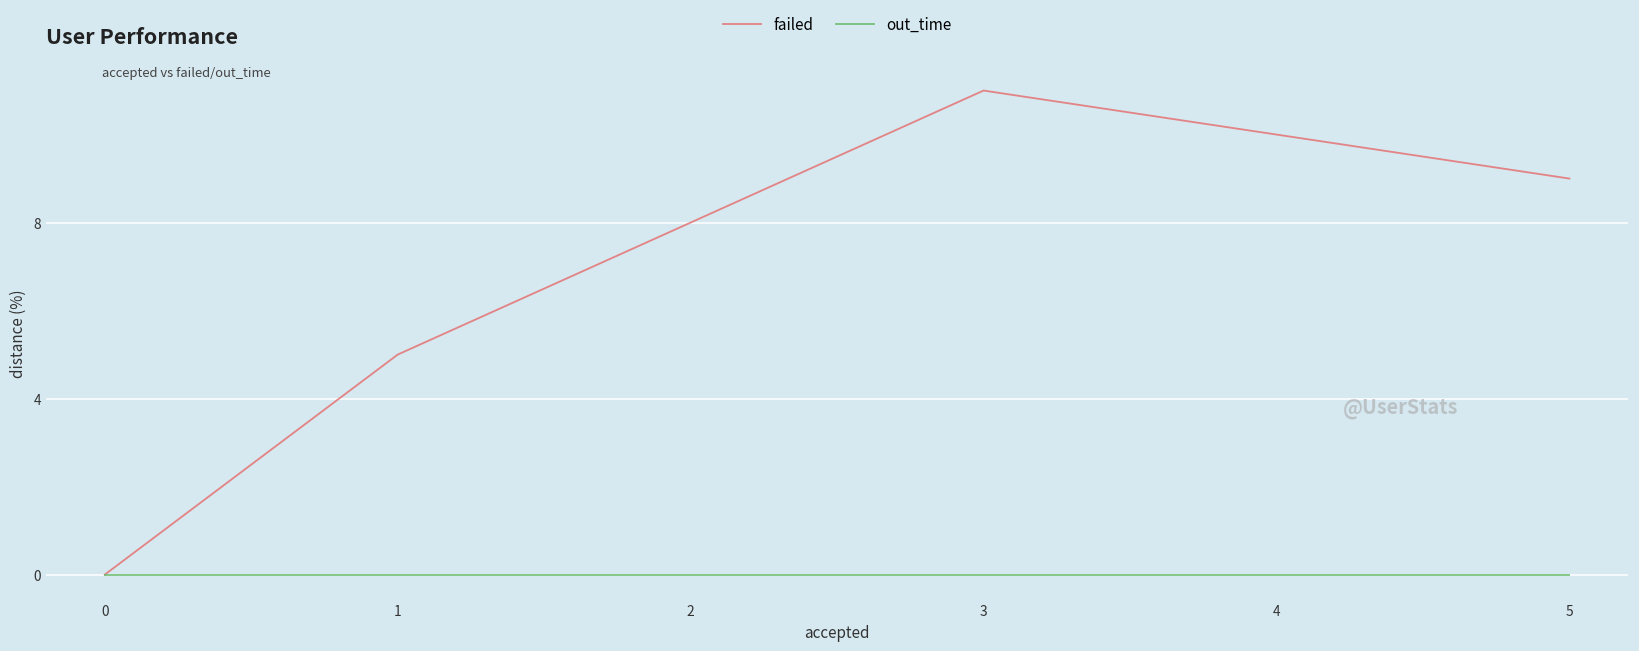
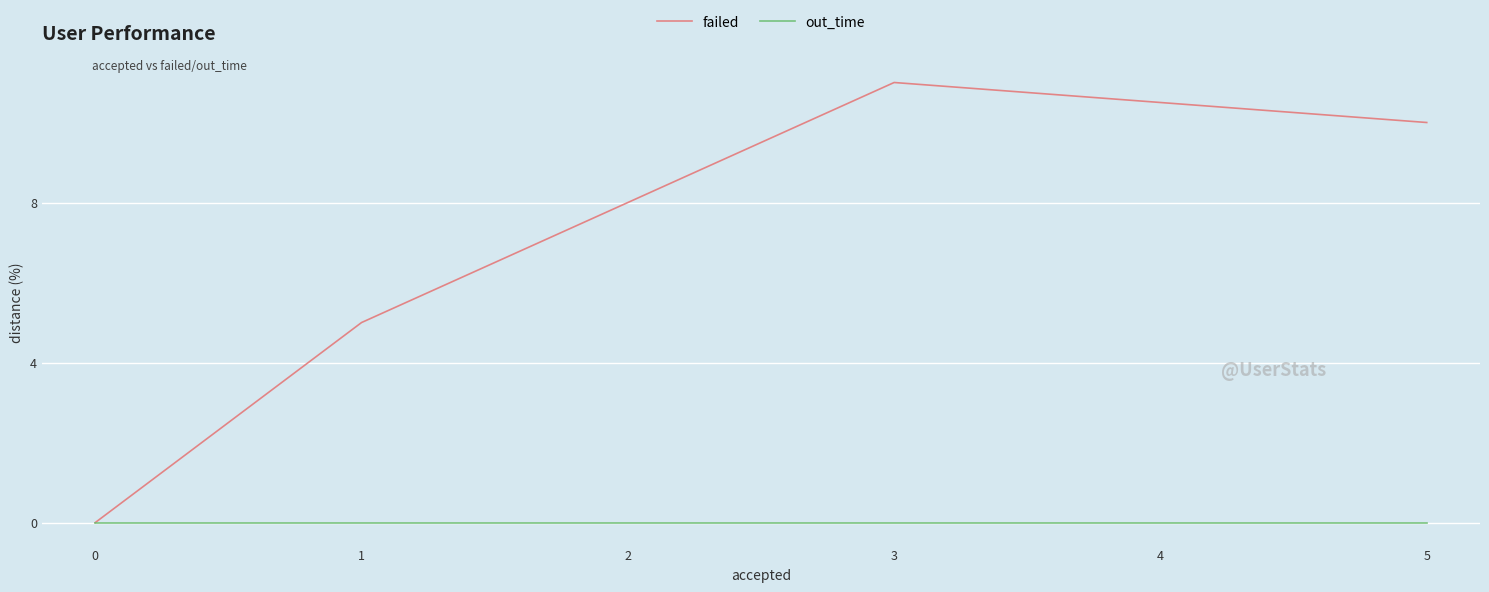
failed, 5: 9 -> 10
